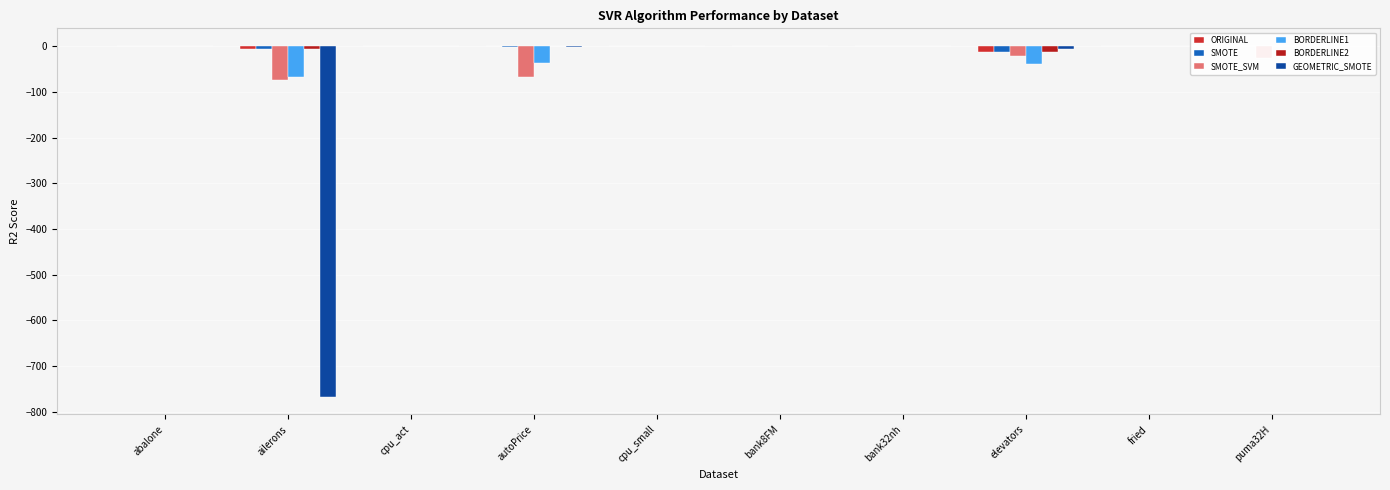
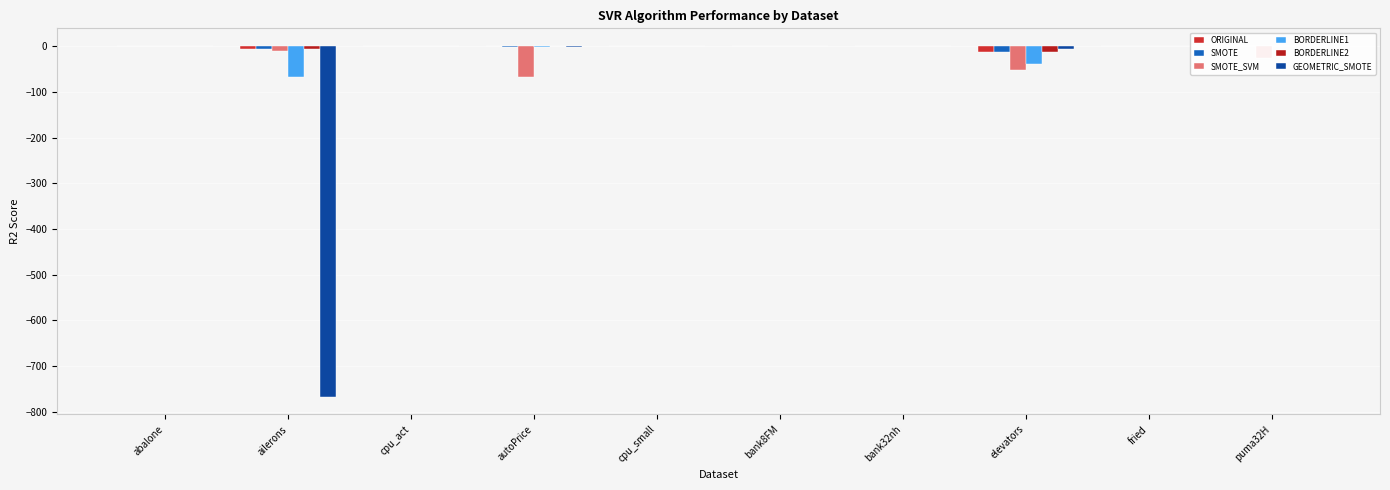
SMOTE_SVM, ailerons: -70 -> -10
BORDERLINE1, autoPrice: -40 -> 0
SMOTE_SVM, elevators: -20 -> -50
